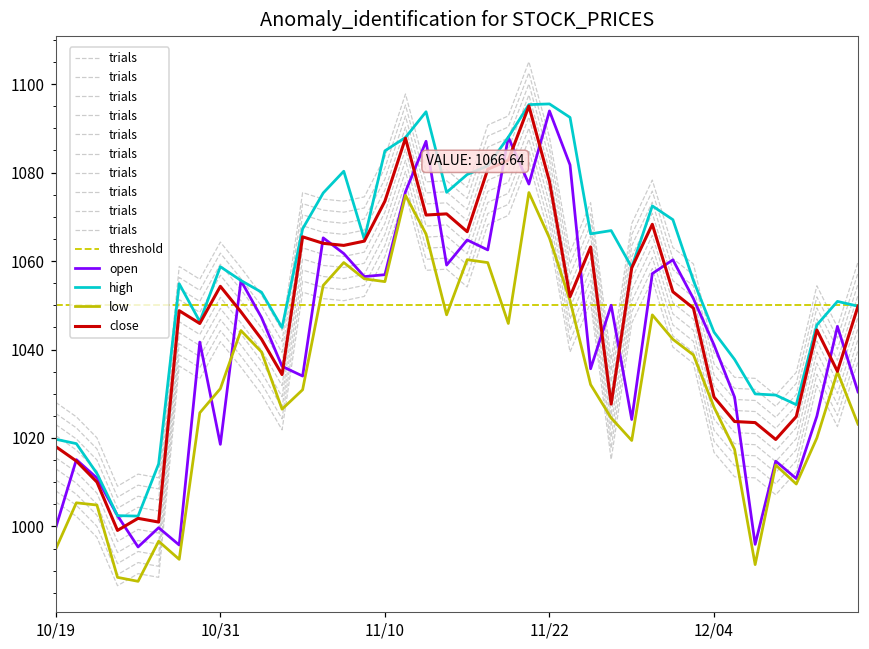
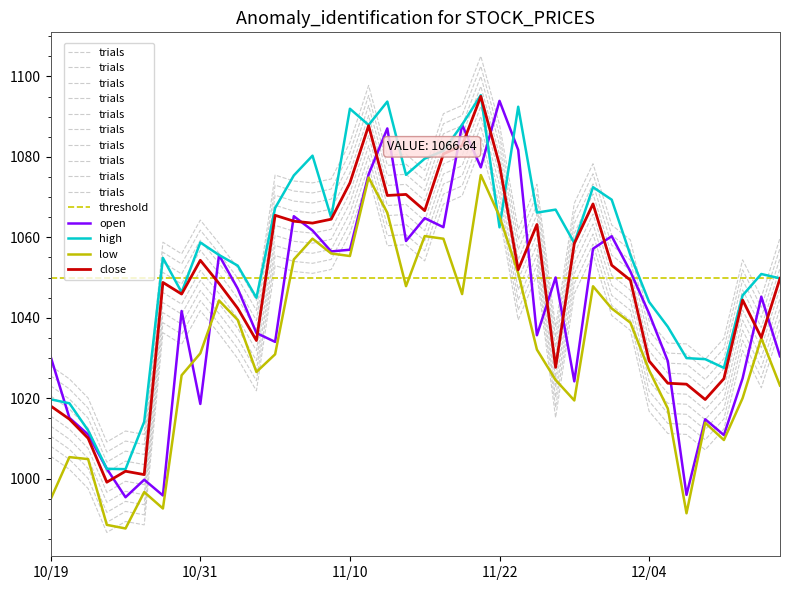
open, 10/19: 1000 -> 1030
high, 11/10: 1085 -> 1092
high, 11/22: 1096 -> 1062
